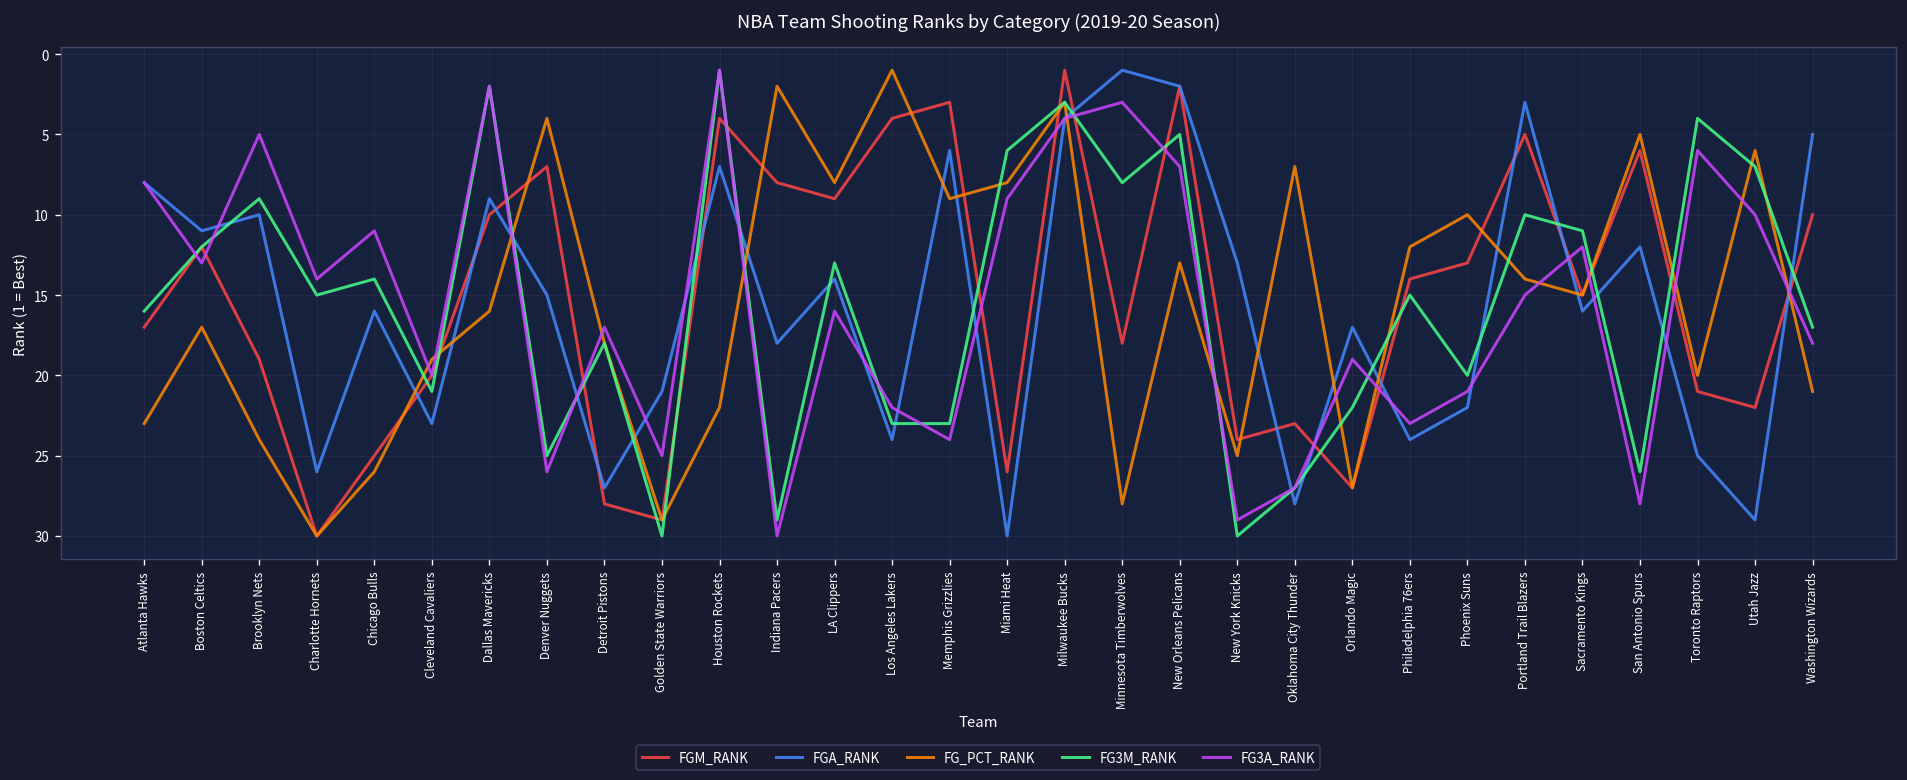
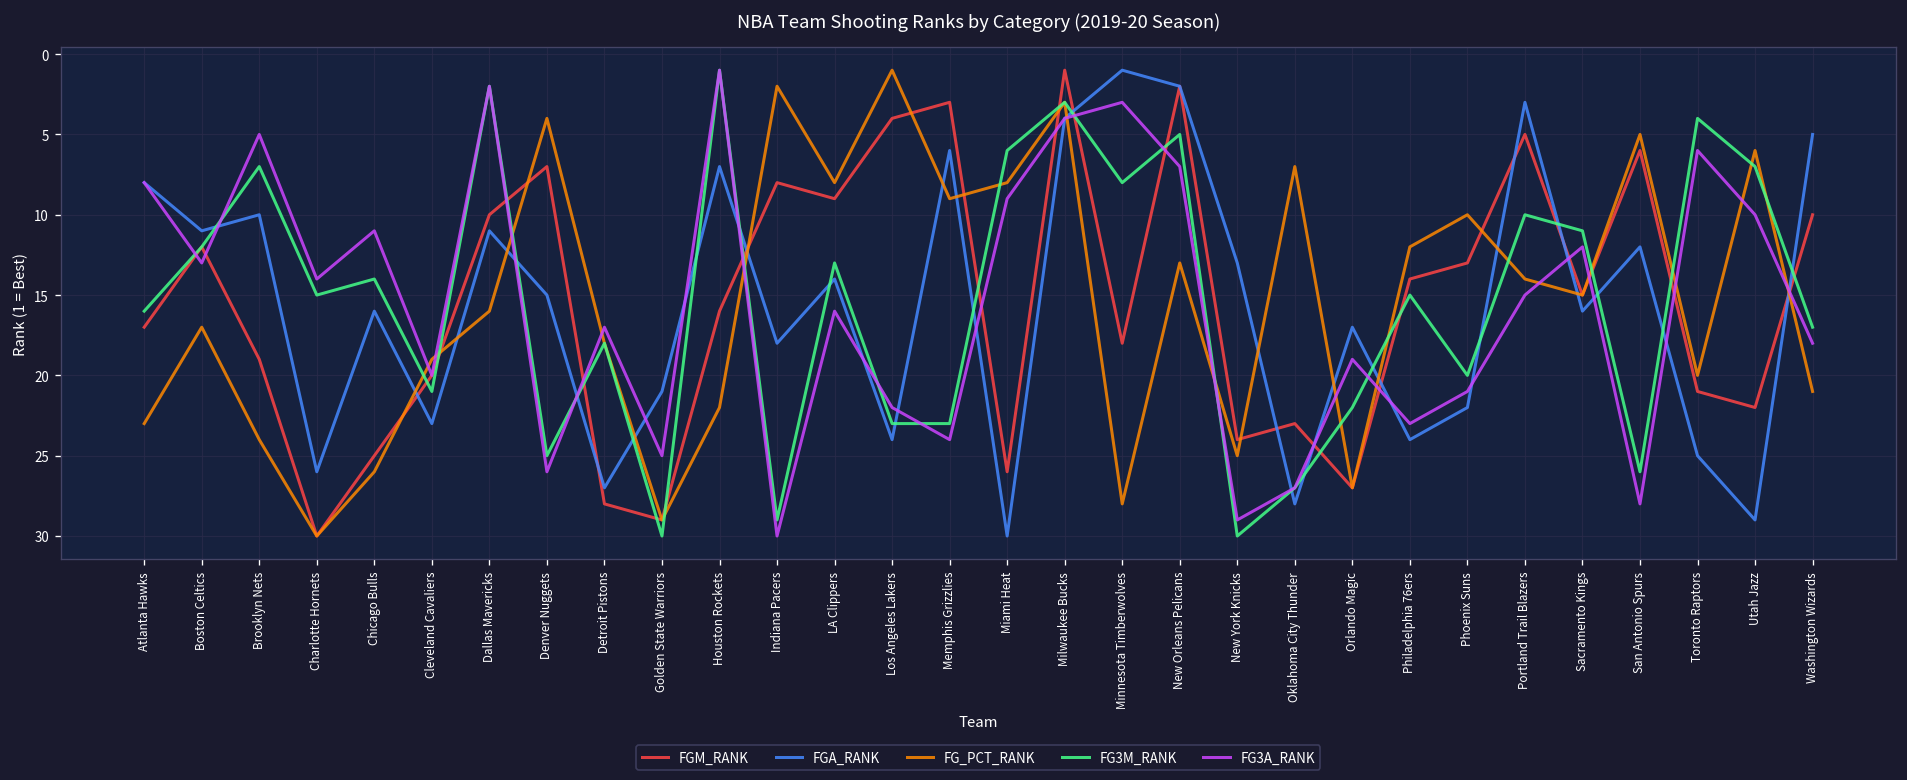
FG3M_RANK, Brooklyn Nets: 9 -> 7
FGA_RANK, Dallas Mavericks: 9 -> 11
FGM_RANK, Houston Rockets: 4 -> 16
